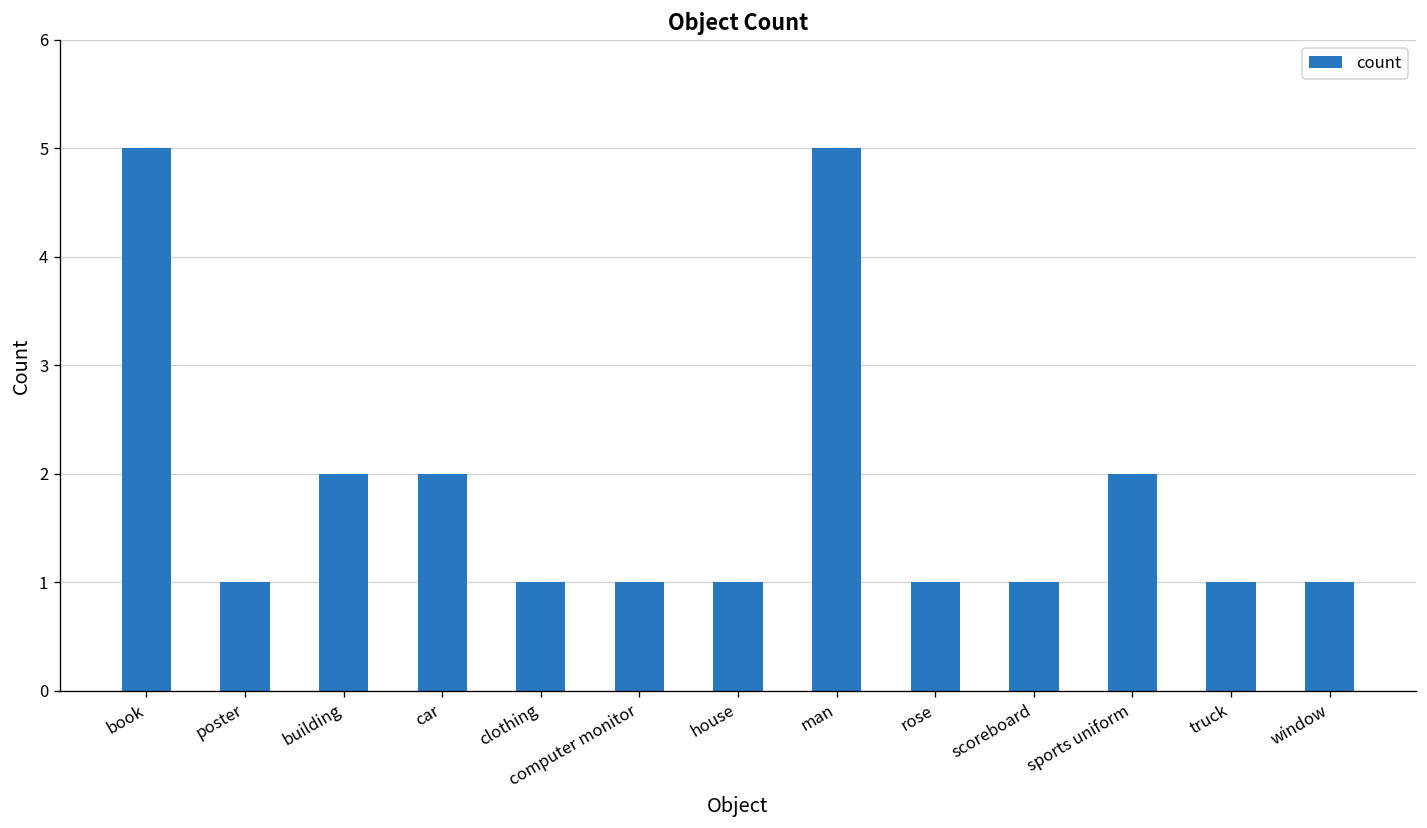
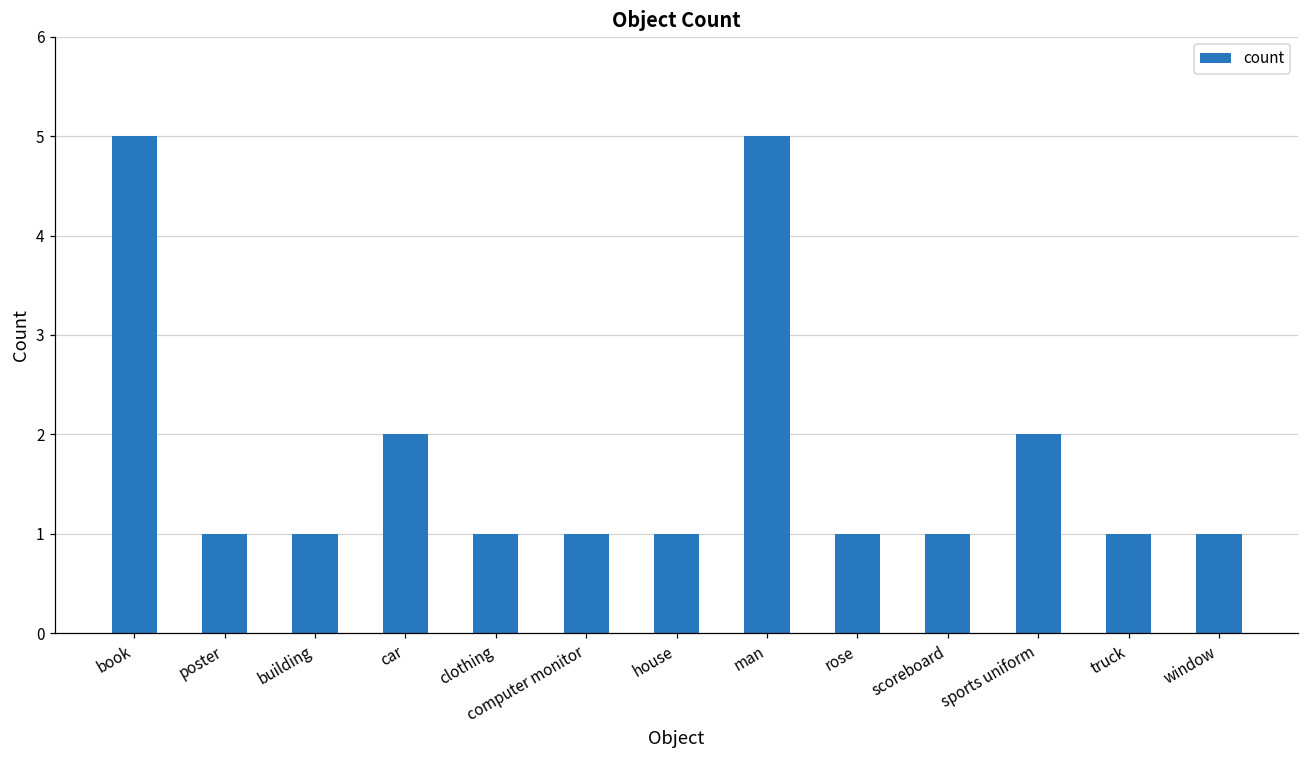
building: 2 -> 1
